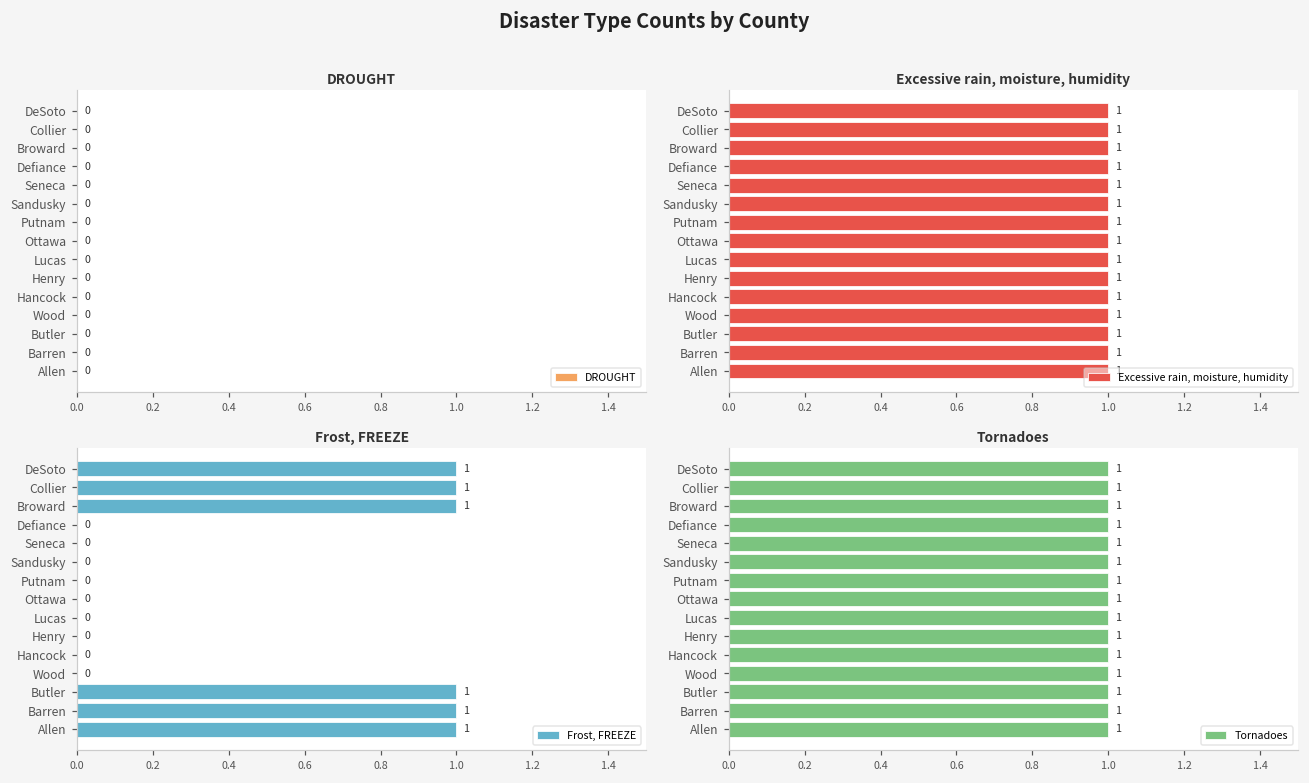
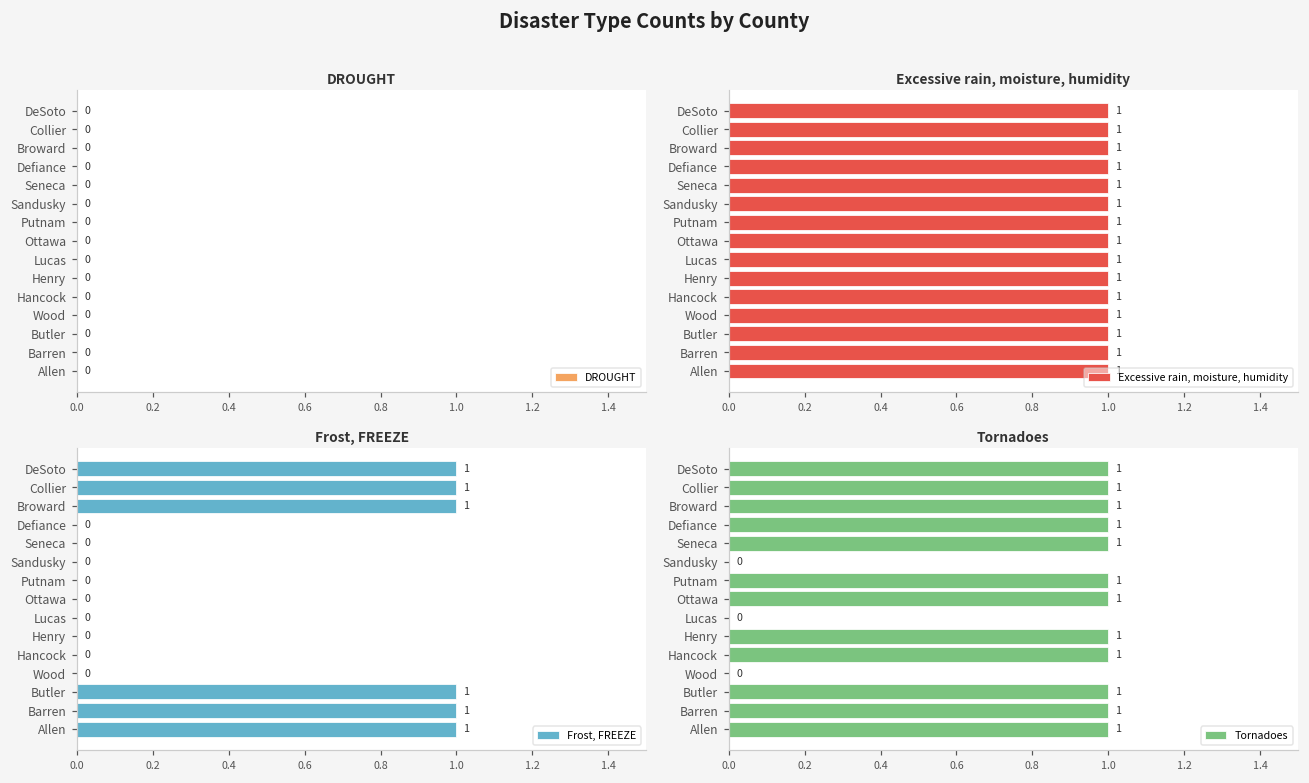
Tornadoes, Sandusky: 1 -> 0
Tornadoes, Lucas: 1 -> 0
Tornadoes, Wood: 1 -> 0
